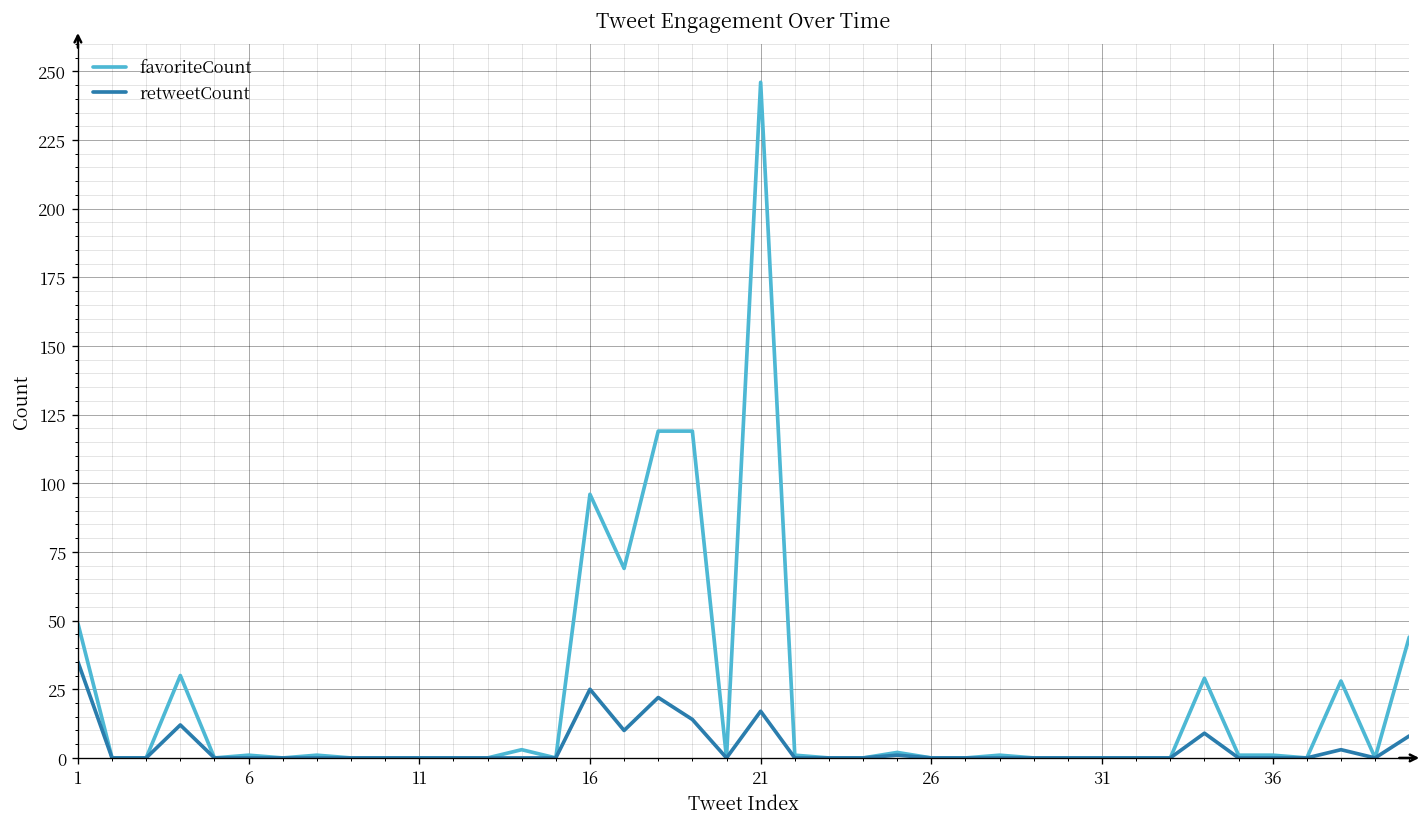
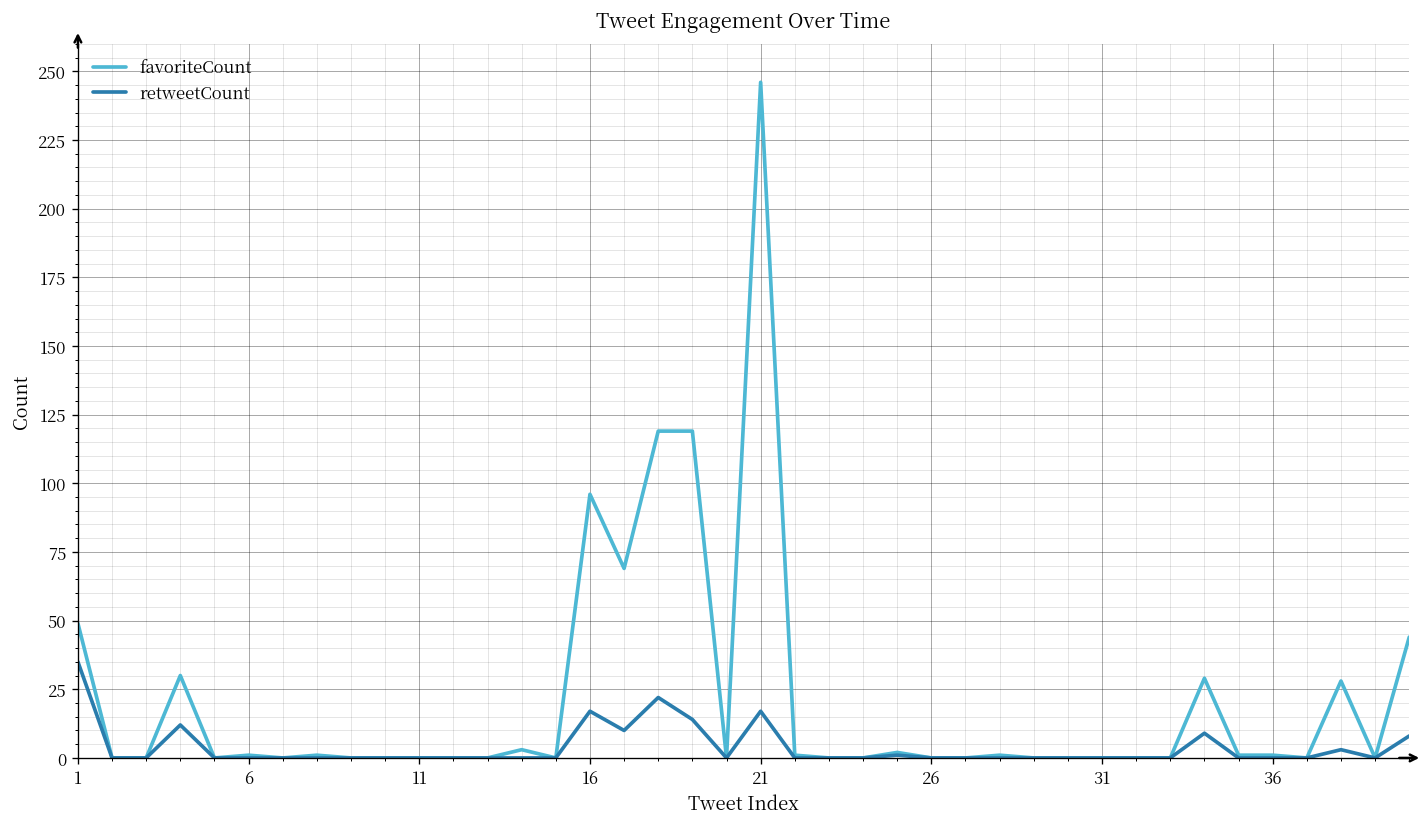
retweetCount, 16: 25 -> 17
